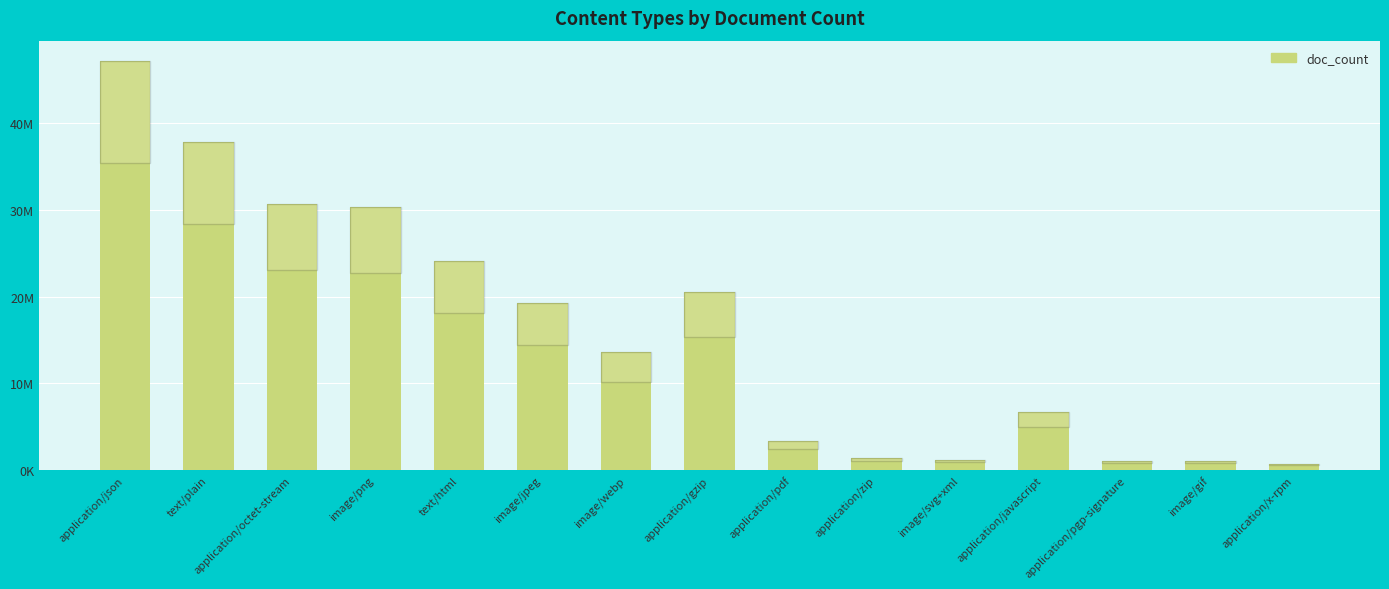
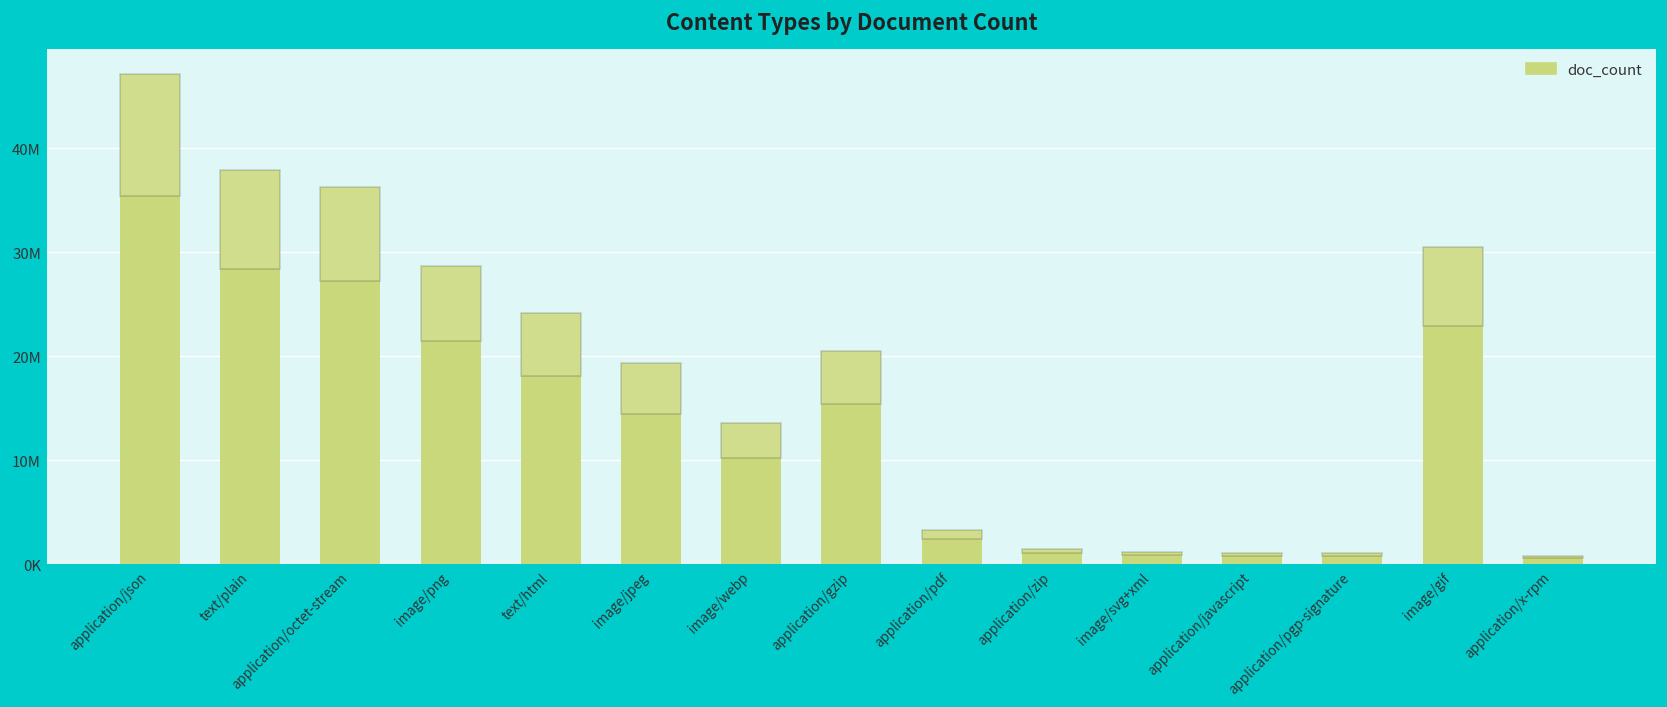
application/octet-stream: 31000000 -> 36000000
image/png: 30000000 -> 29000000
application/javascript: 7000000 -> 1000000
image/gif: 1000000 -> 31000000
